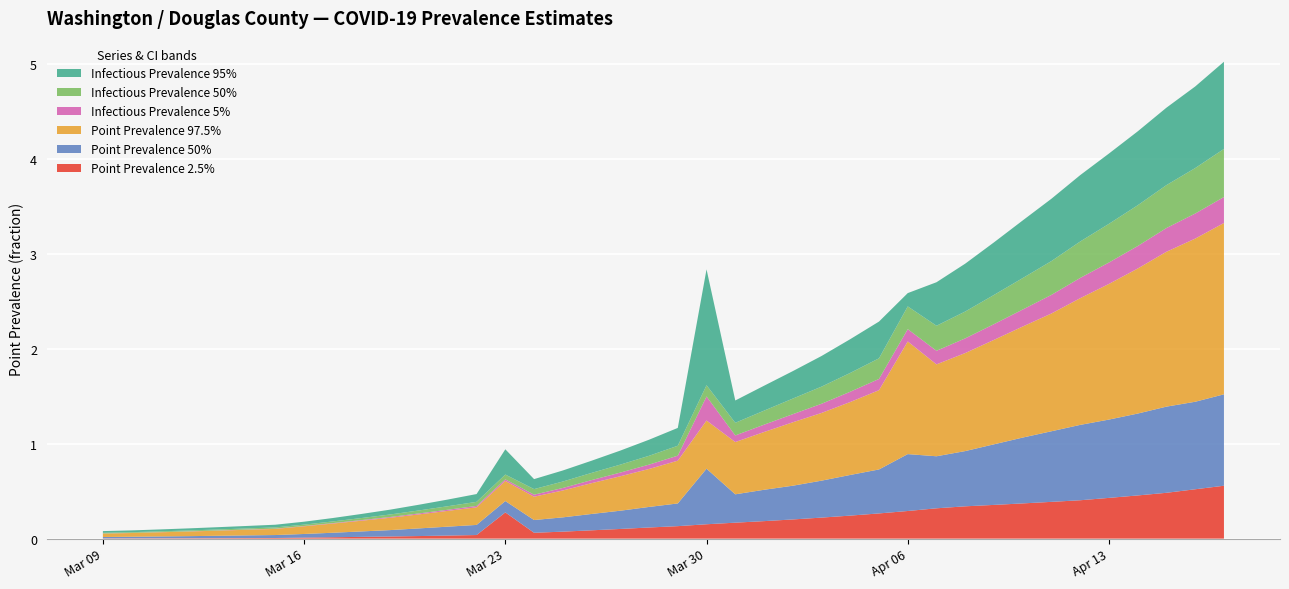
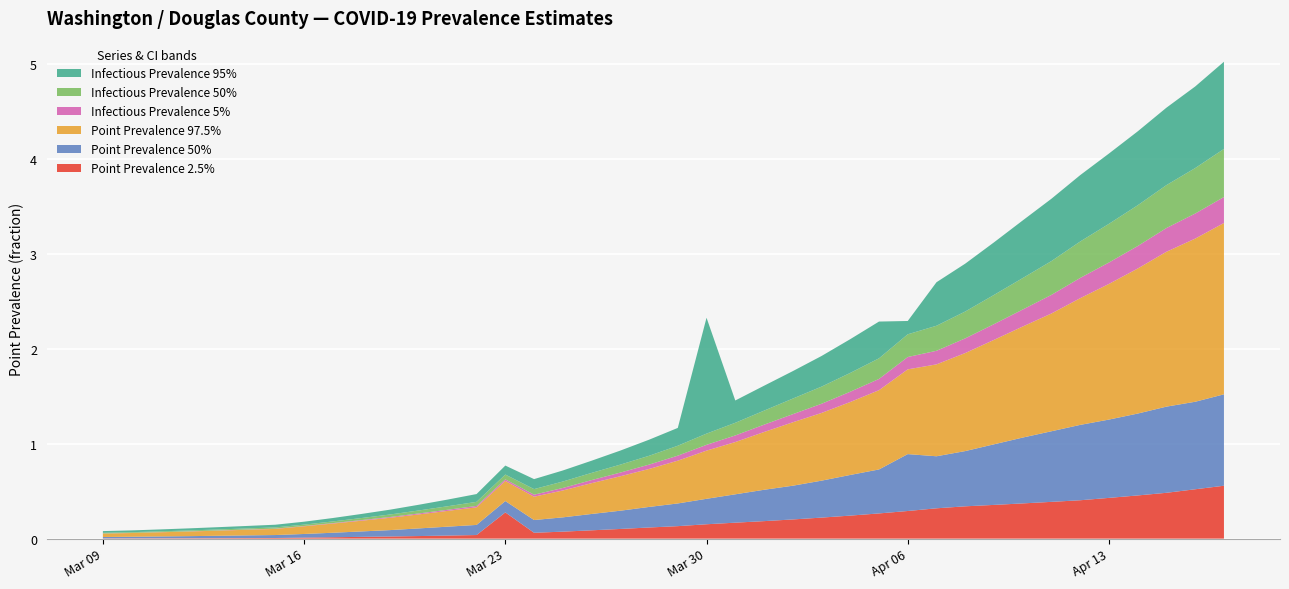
Infectious Prevalence 95%, Mar 23: 0.3 -> 0.1
Point Prevalence 50%, Mar 30: 0.6 -> 0.3
Infectious Prevalence 5%, Mar 30: 0.3 -> 0.1
Point Prevalence 97.5%, Apr 06: 1.2 -> 0.9
